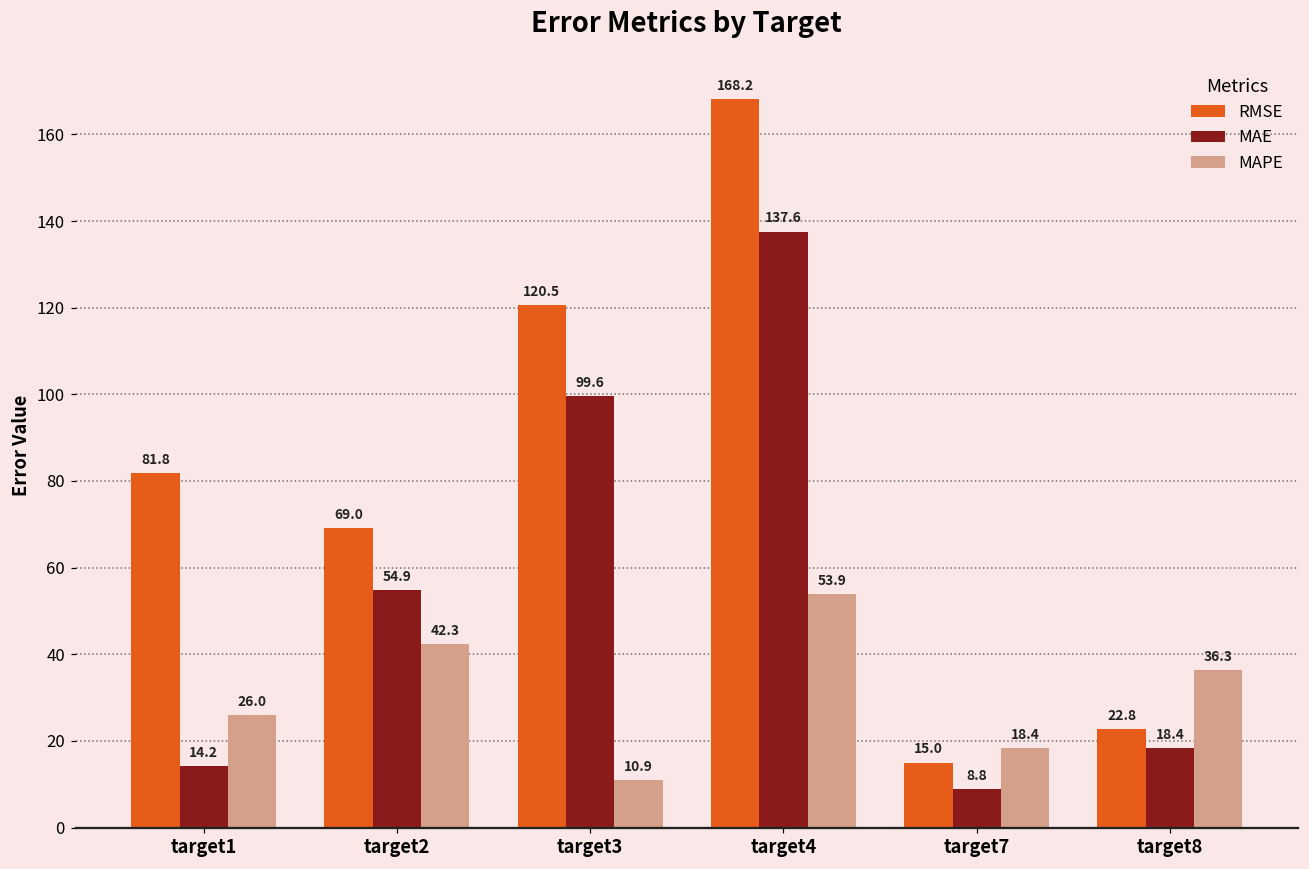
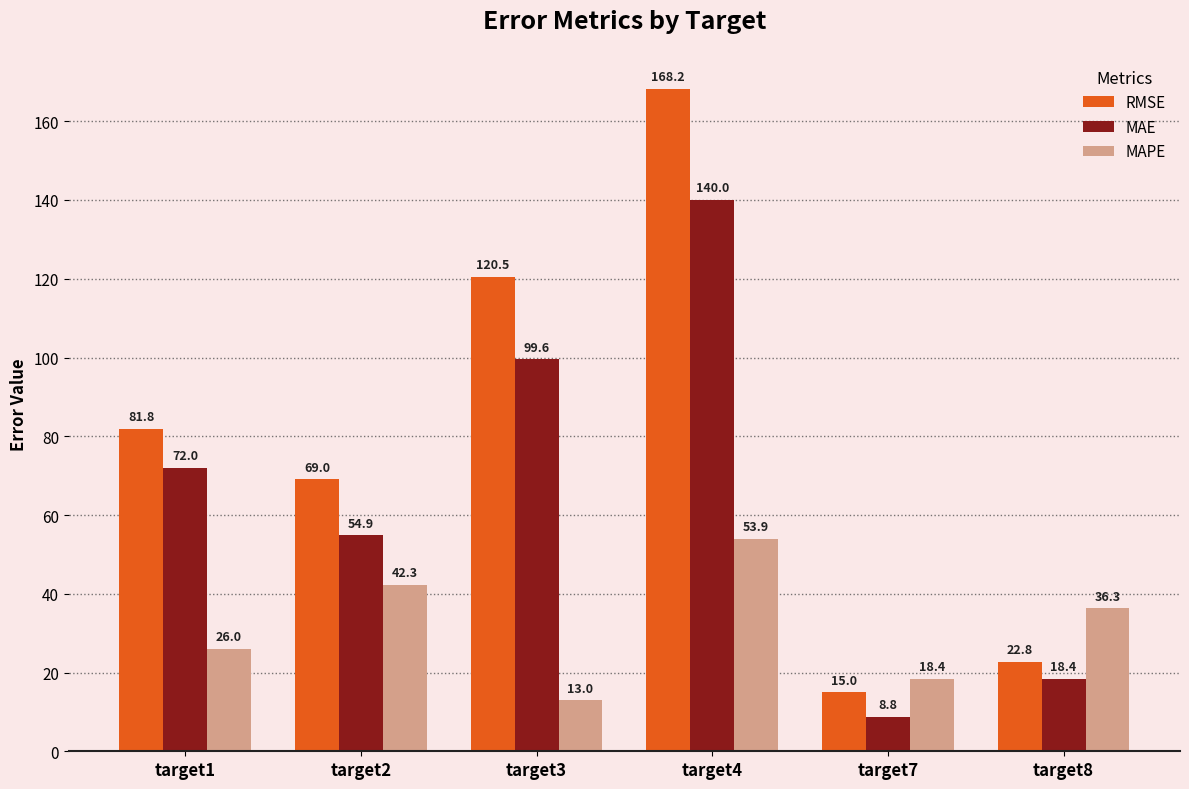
MAE, target1: 14.2 -> 72.0
MAPE, target3: 10.9 -> 13.0
MAE, target4: 137.6 -> 140.0
